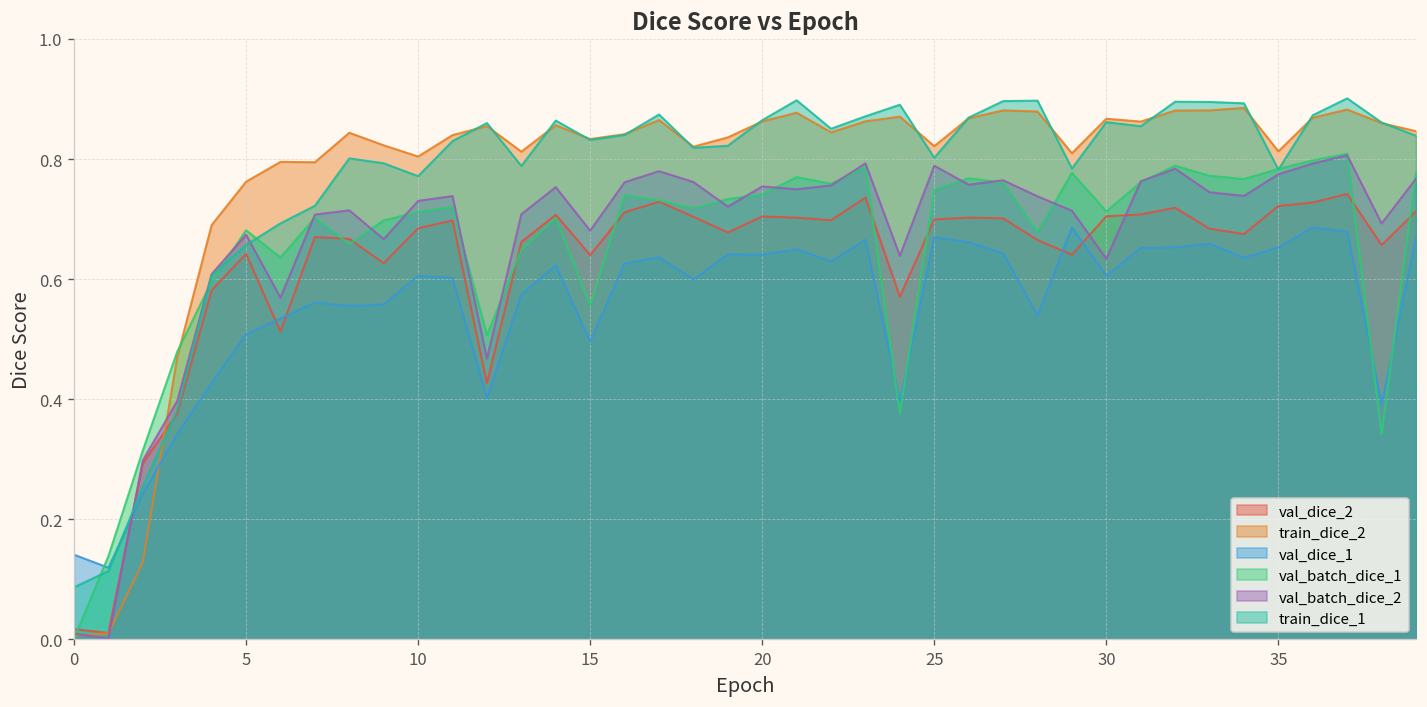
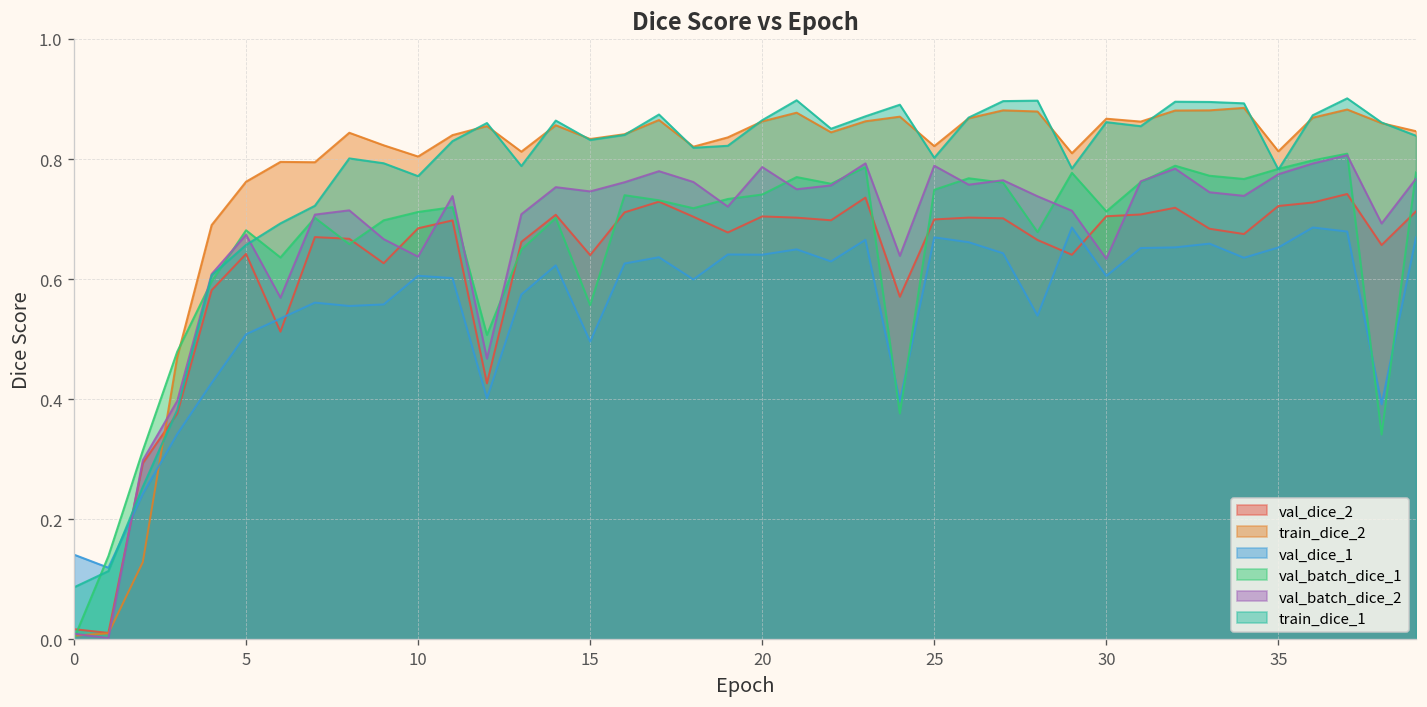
val_batch_dice_2, 10: 0.73 -> 0.64
val_batch_dice_2, 15: 0.68 -> 0.75
val_batch_dice_2, 20: 0.75 -> 0.79
